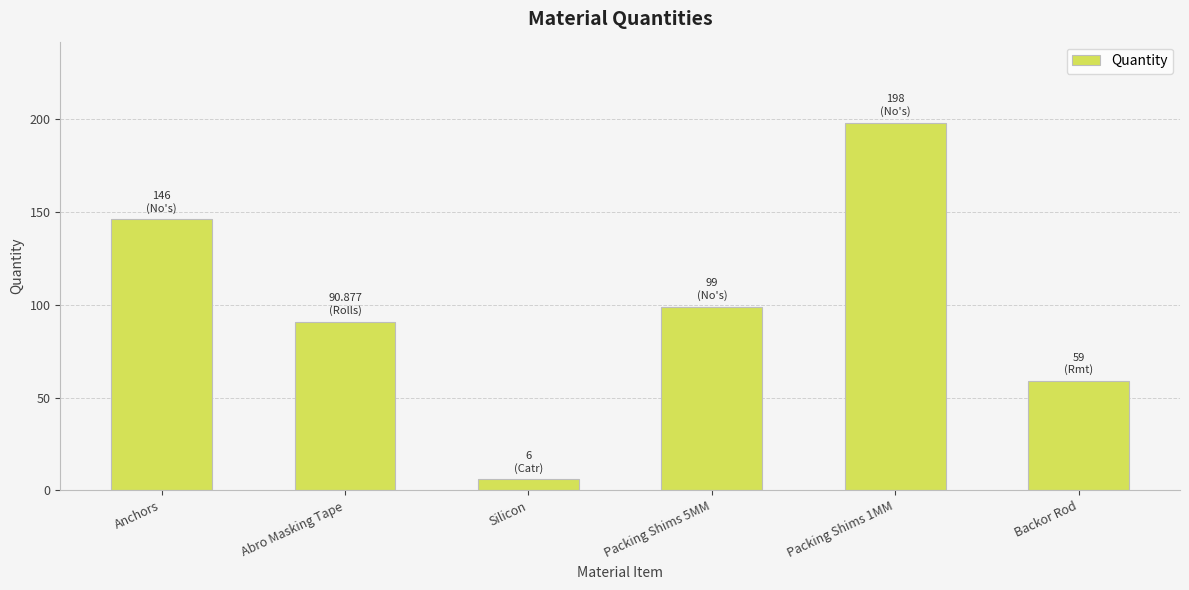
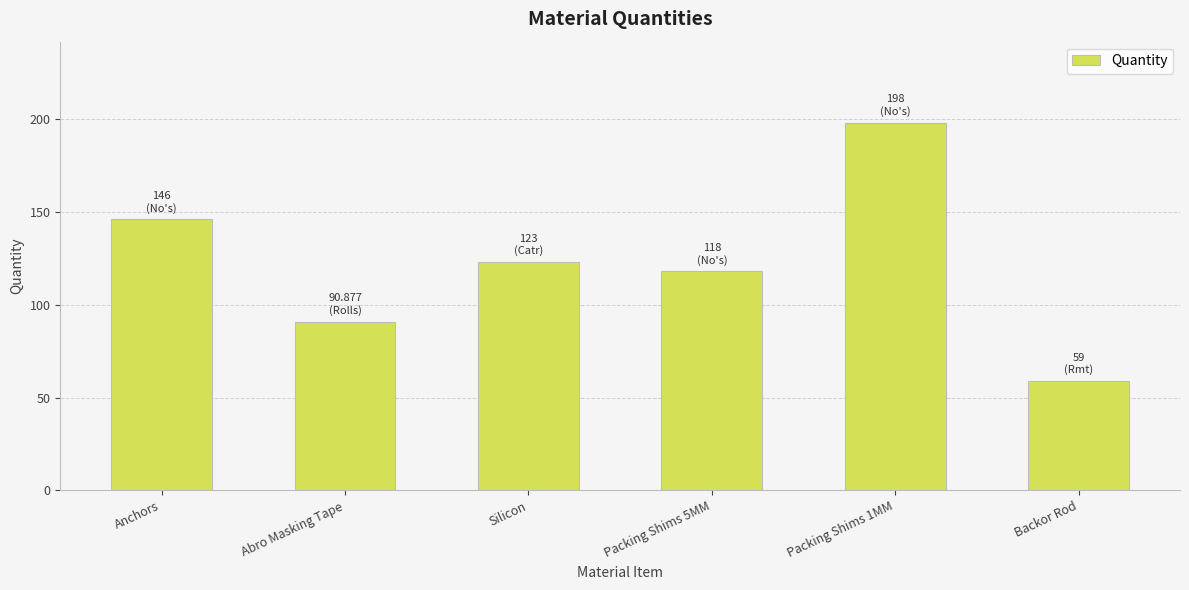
Silicon: 6 -> 123
Packing Shims 5MM: 99 -> 118
